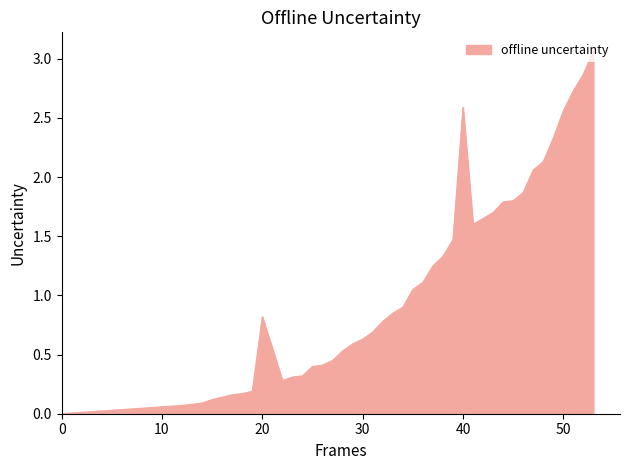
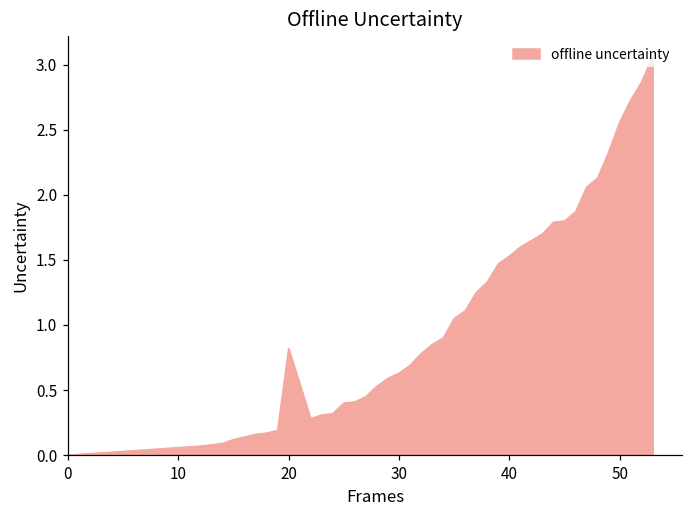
40: 2.59 -> 1.53
